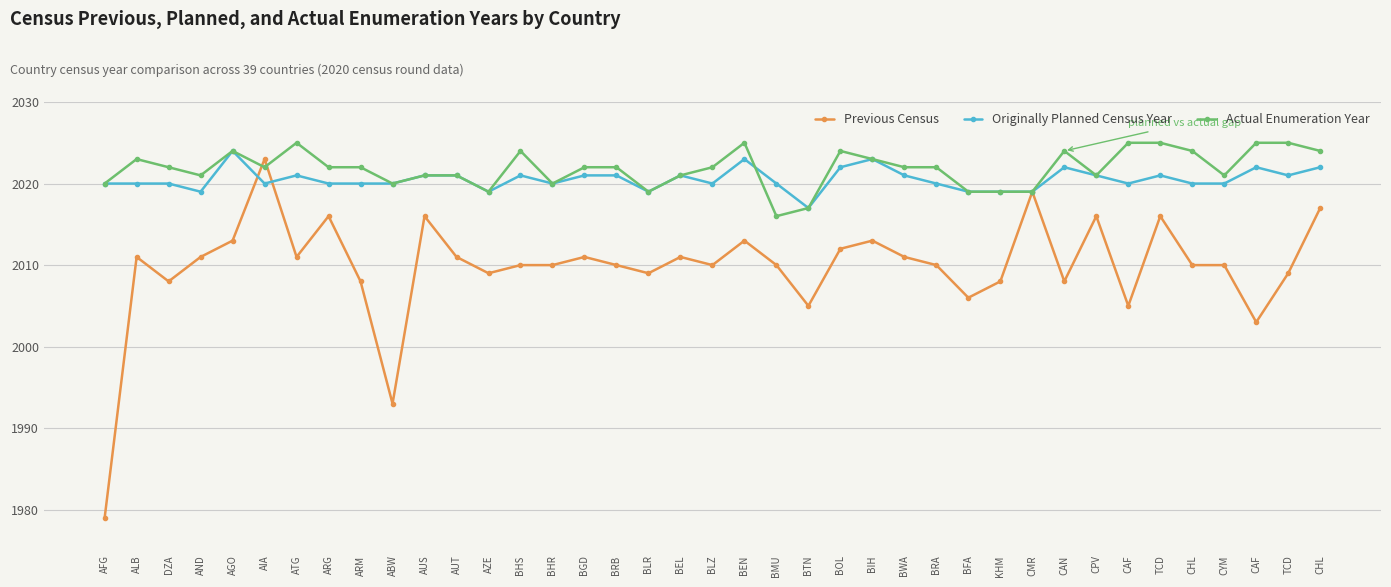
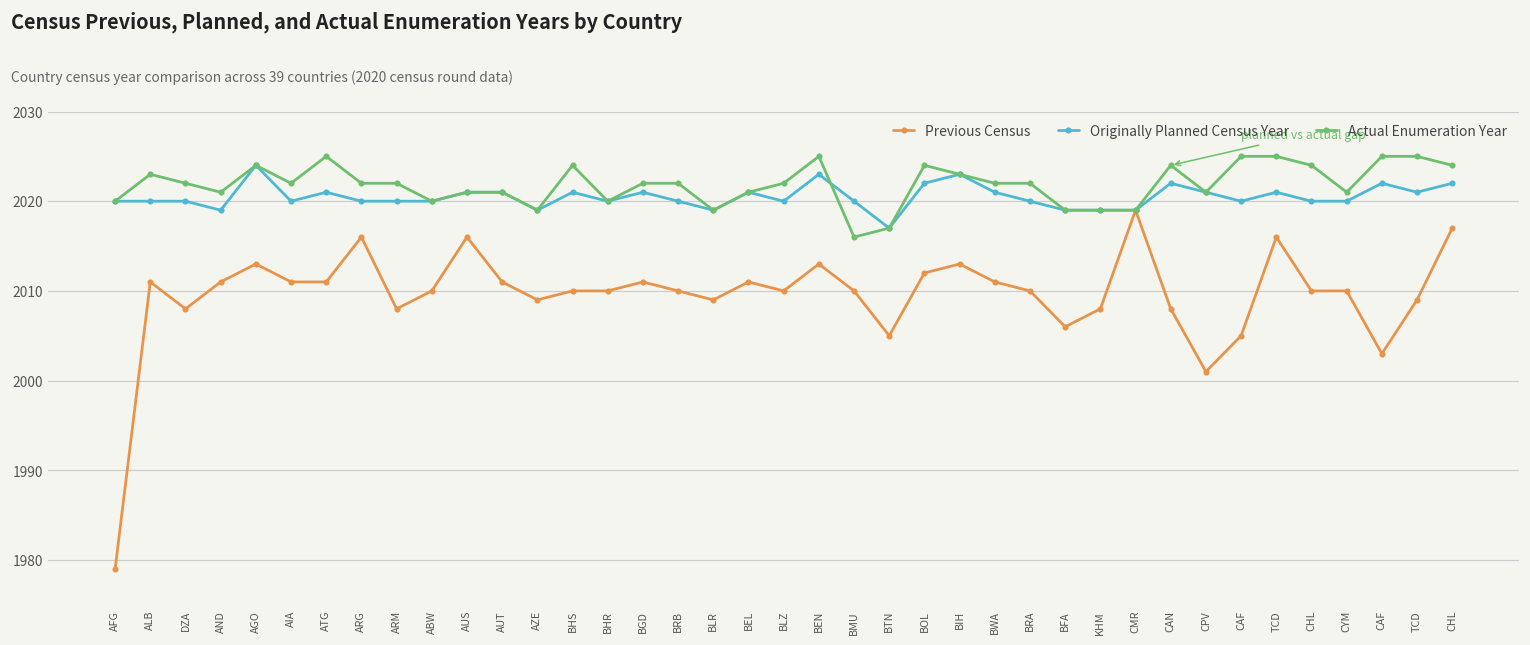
Previous Census, AIA: 2023 -> 2011
Previous Census, ABW: 1993 -> 2010
Originally Planned Census Year, BRB: 2021 -> 2020
Previous Census, CPV: 2016 -> 2001
